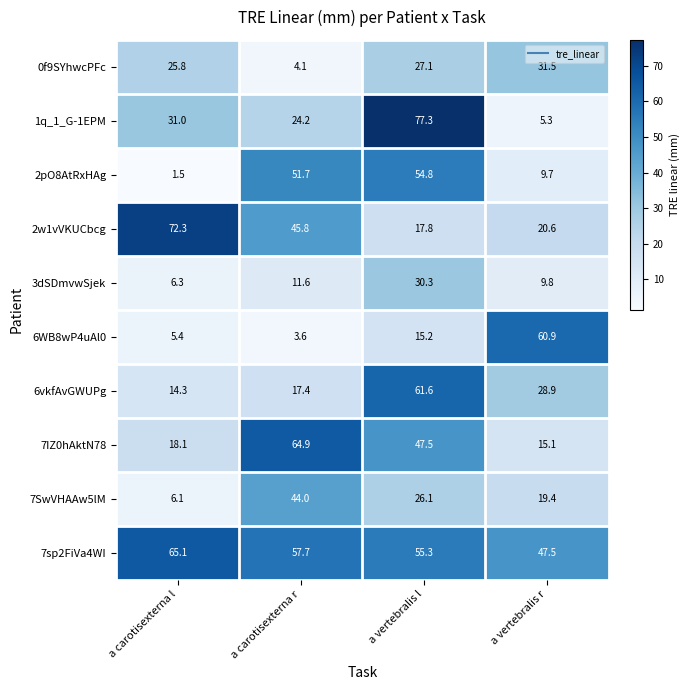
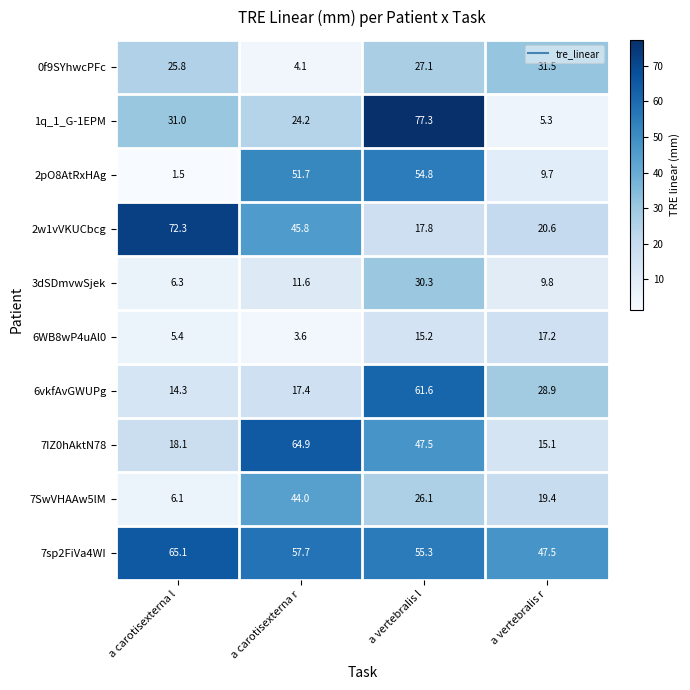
6WB8wP4uAl0, a vertebralis r: 60.9 -> 17.2
